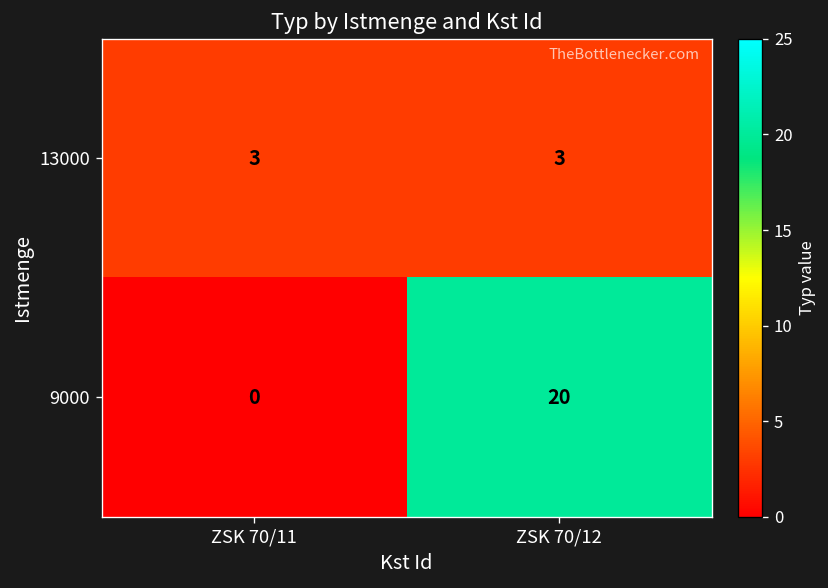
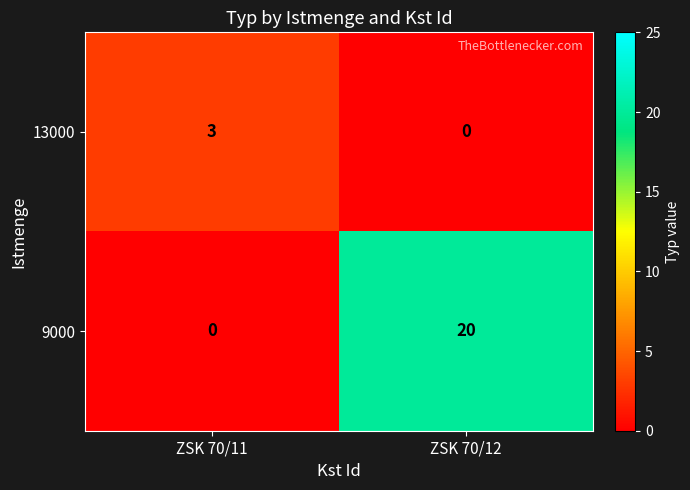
13000, ZSK 70/12: 3 -> 0
